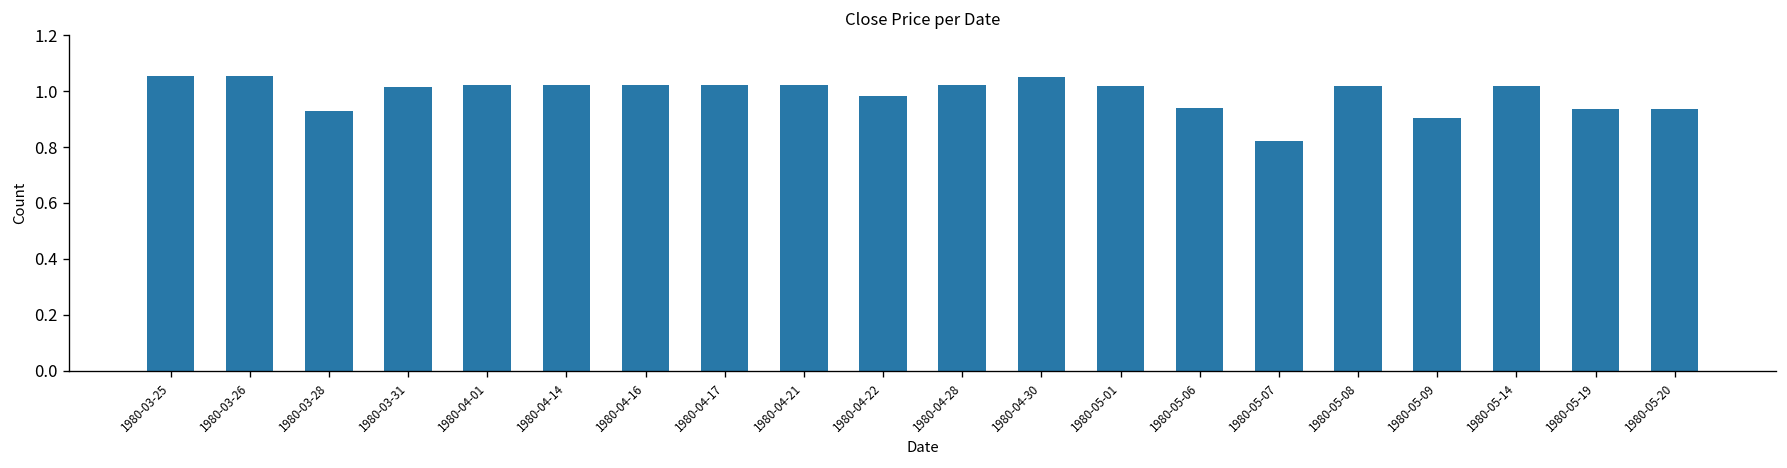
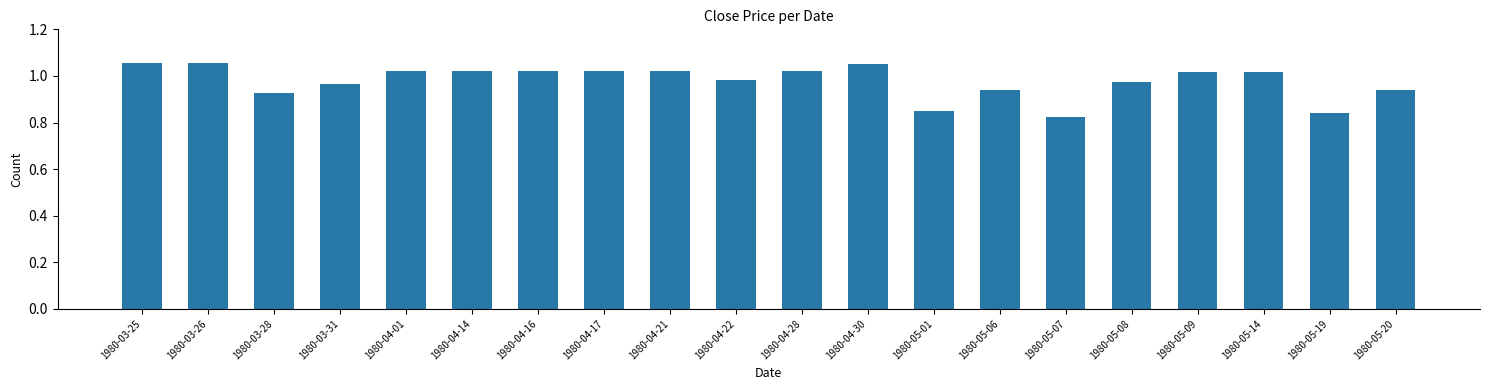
1980-03-31: 1.01 -> 0.97
1980-05-01: 1.02 -> 0.85
1980-05-08: 1.02 -> 0.97
1980-05-09: 0.90 -> 1.02
1980-05-19: 0.94 -> 0.84
